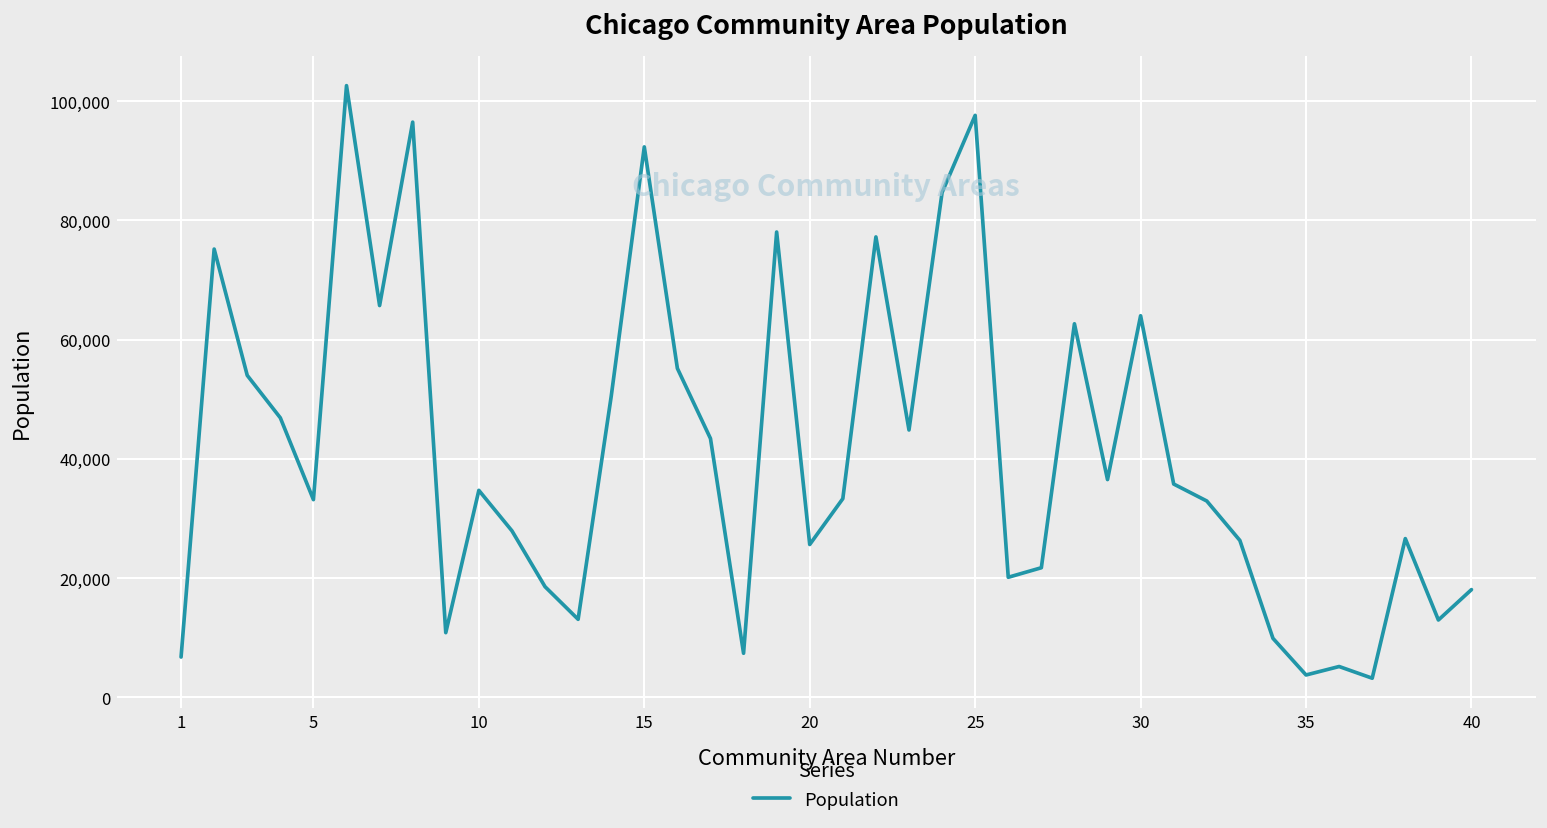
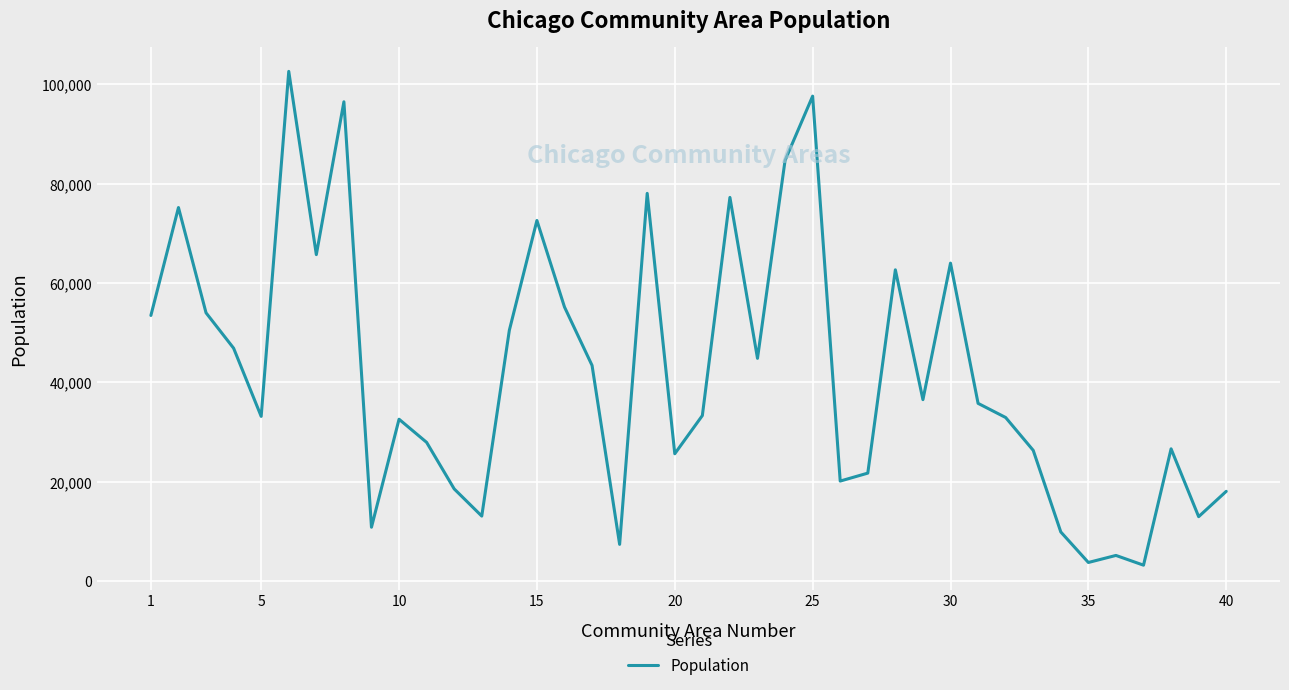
1: 7,000 -> 53,000
10: 35,000 -> 33,000
15: 92,000 -> 73,000
